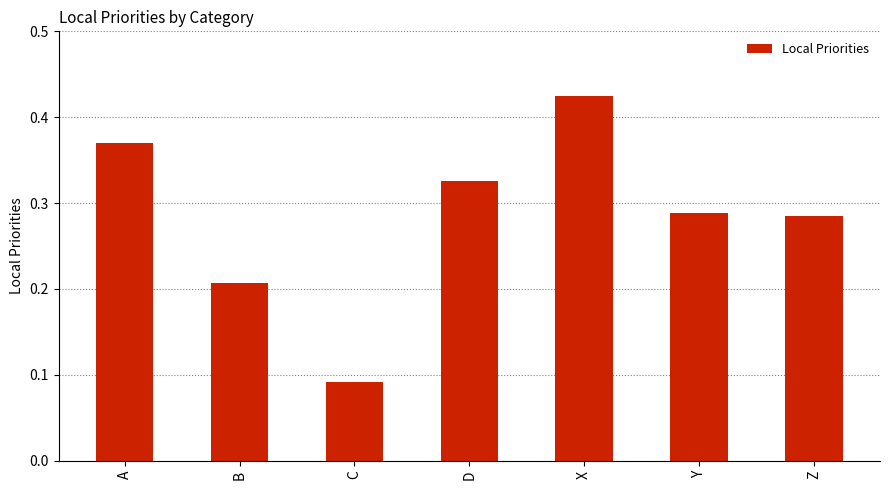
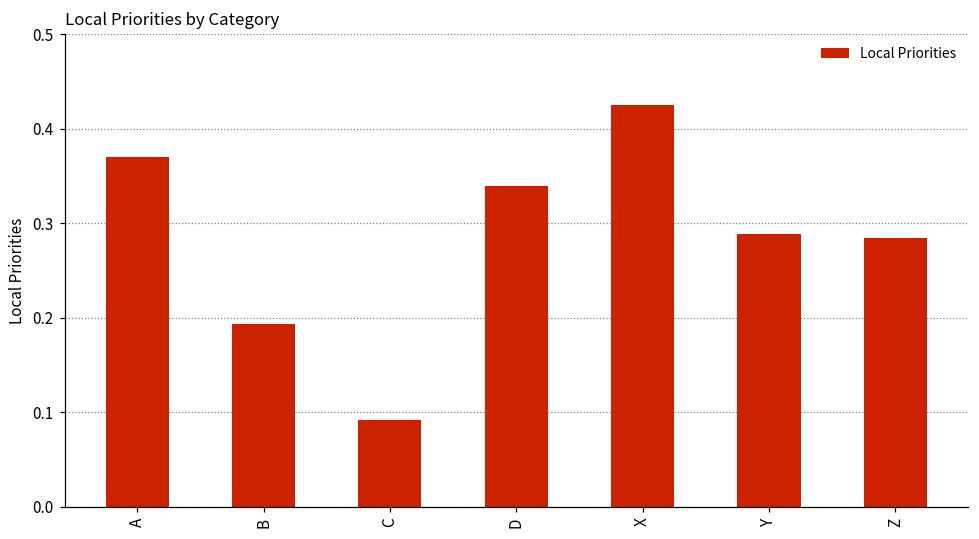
B: 0.21 -> 0.19
D: 0.33 -> 0.34
